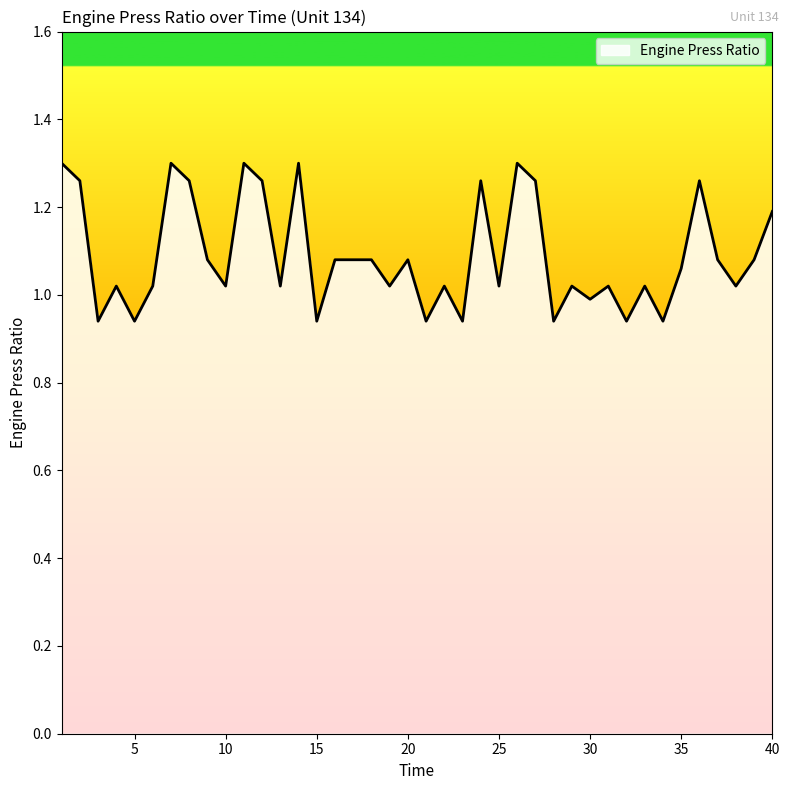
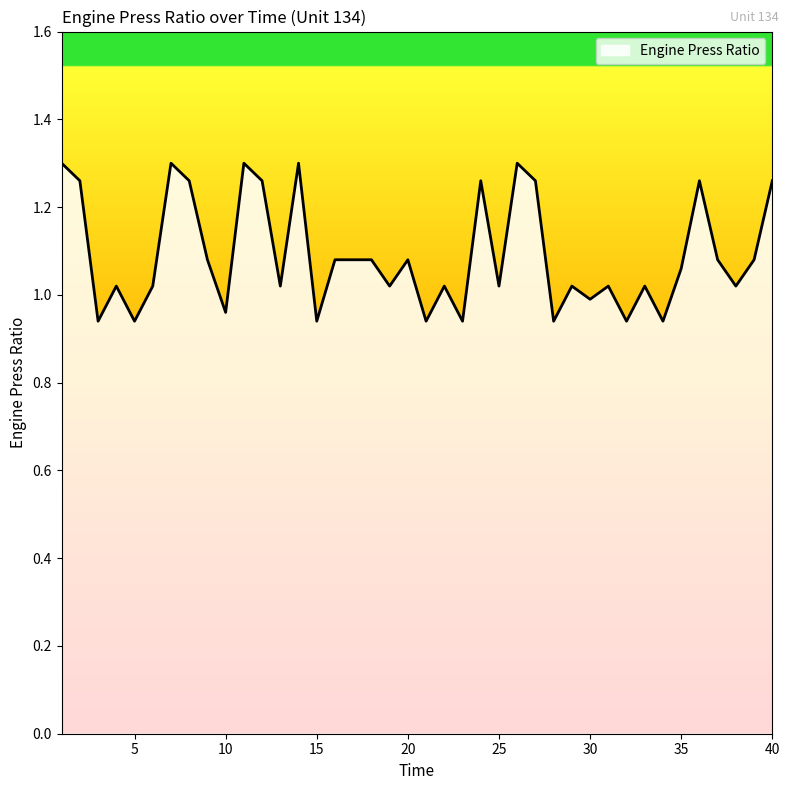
10: 1.02 -> 0.96
40: 1.19 -> 1.26
